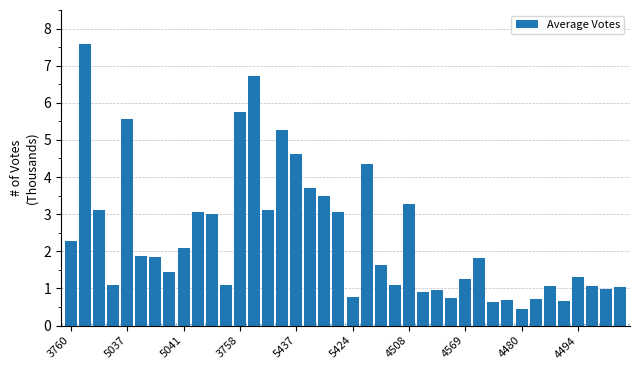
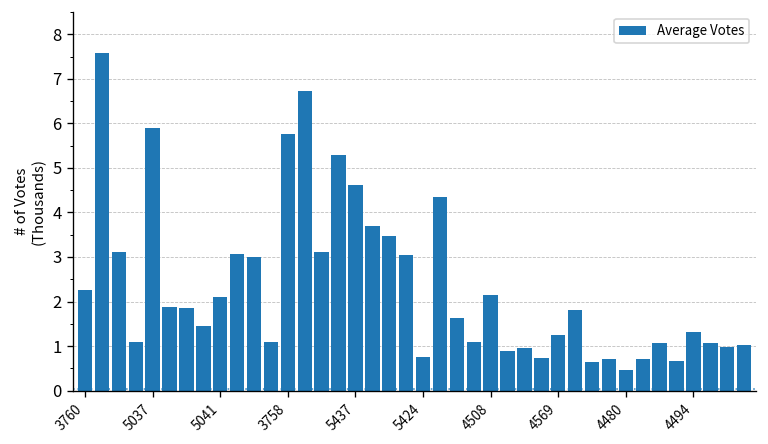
5037: 5.6 -> 5.9
4508: 3.3 -> 2.2
